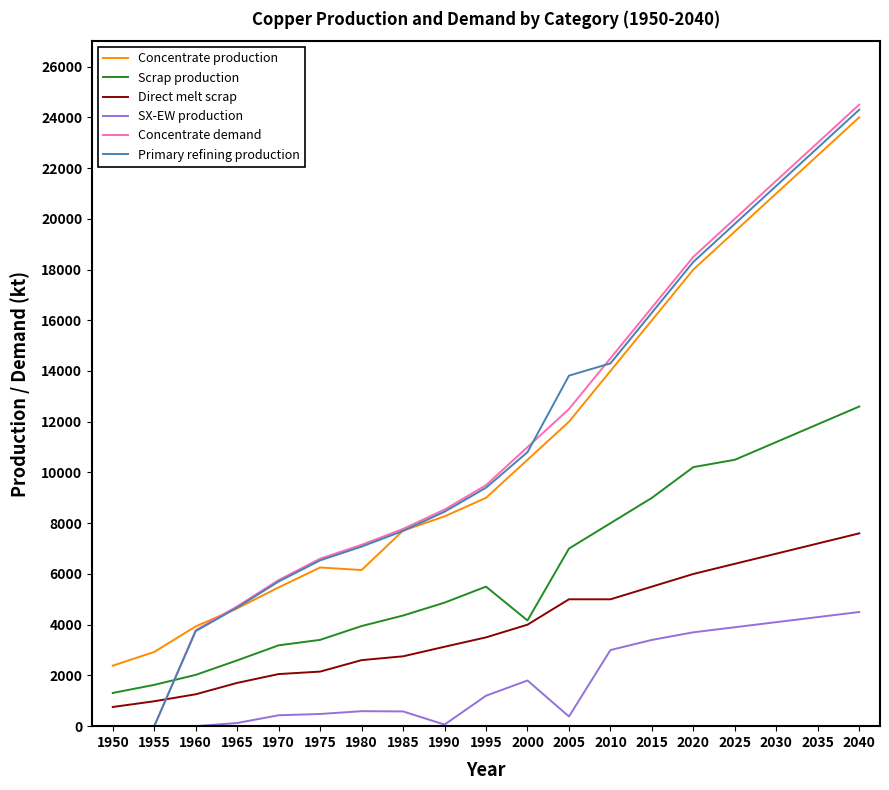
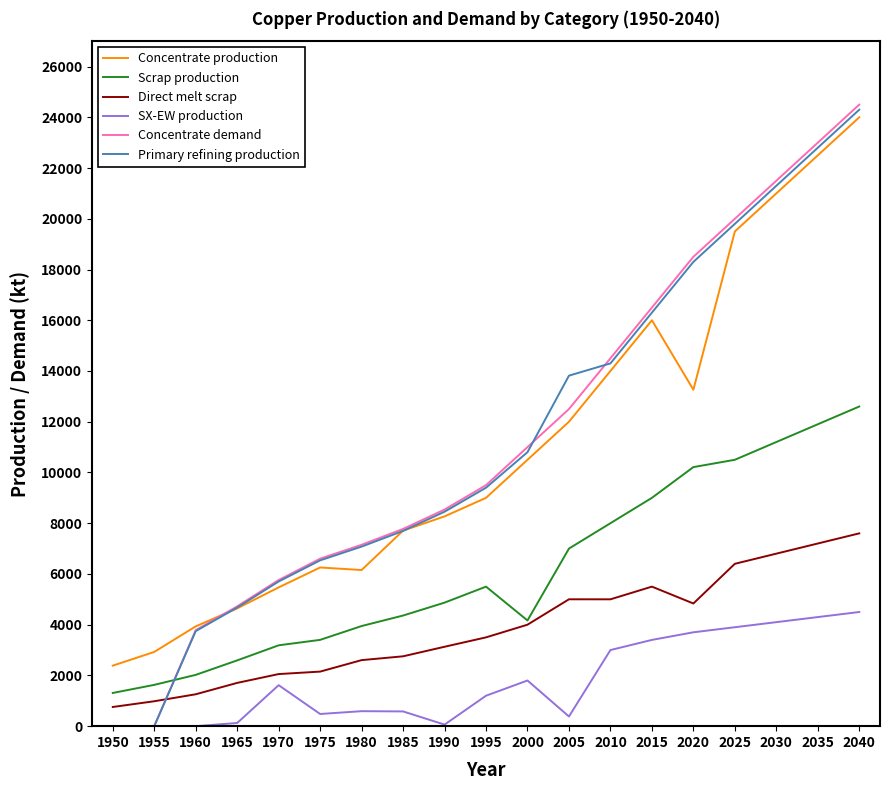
SX-EW production, 1970: 400 -> 1600
Concentrate production, 2020: 18000 -> 13300
Direct melt scrap, 2020: 6000 -> 4800
